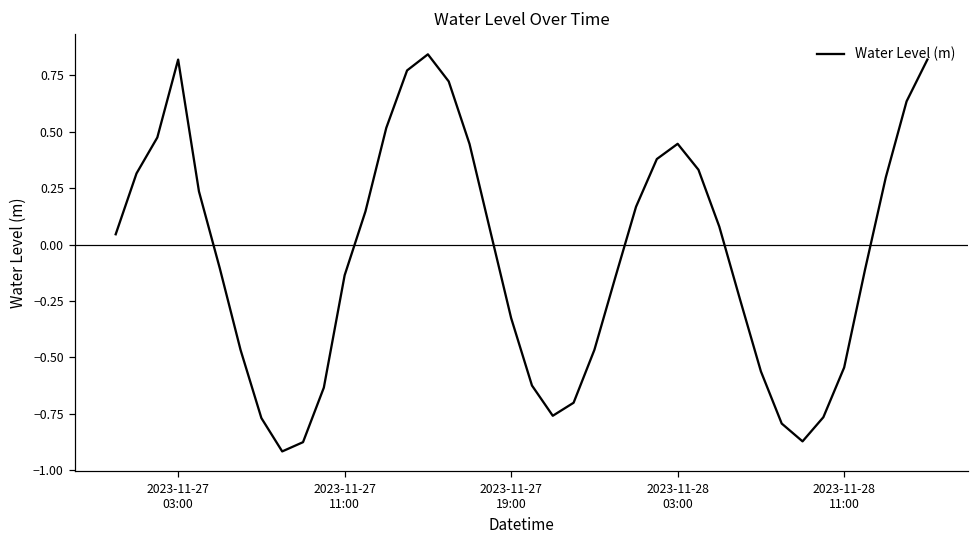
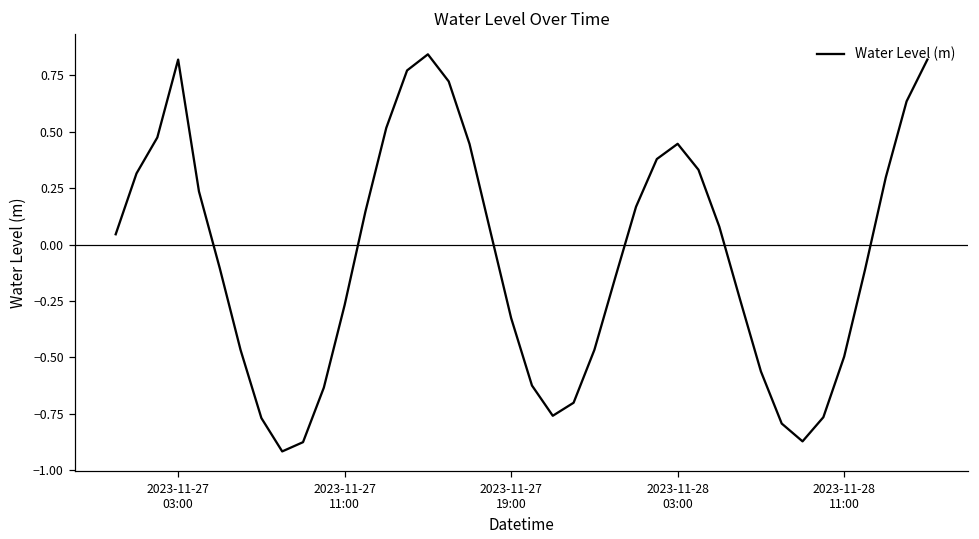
2023-11-27 11:00: -0.14 -> -0.27
2023-11-28 11:00: -0.55 -> -0.50
